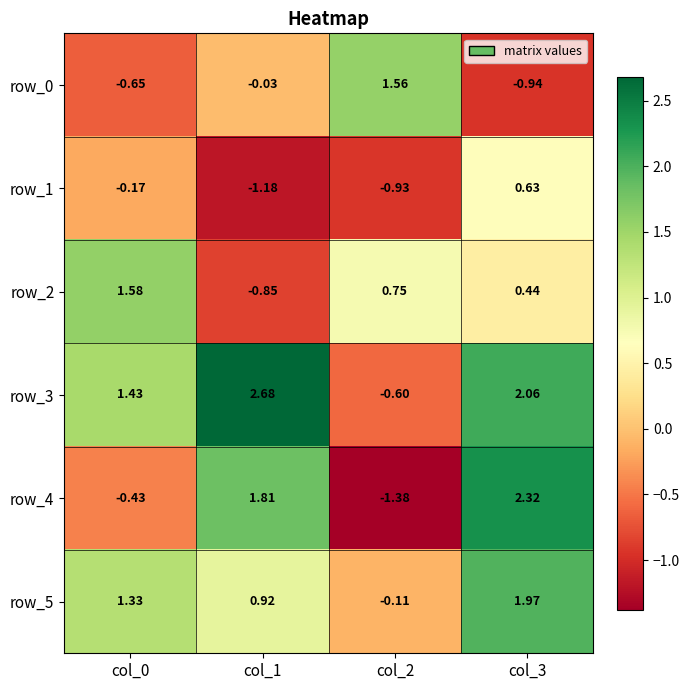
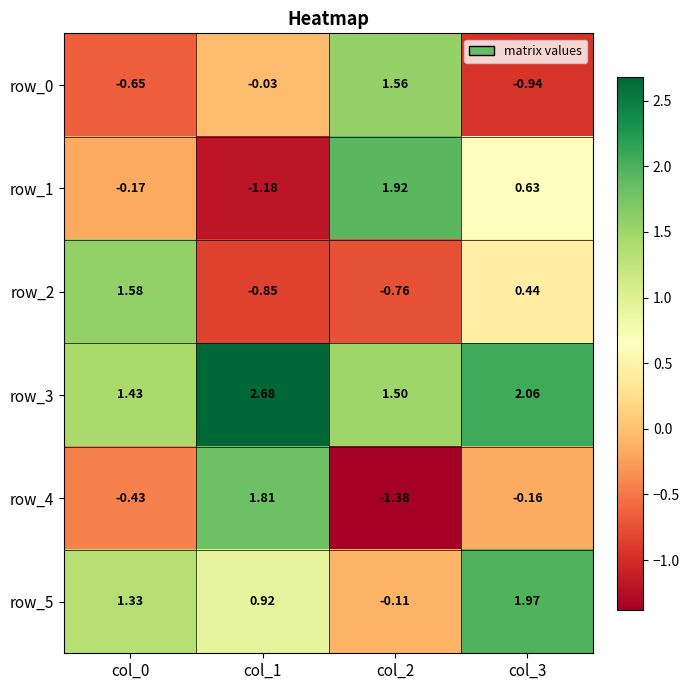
row_1, col_2: -0.93 -> 1.92
row_2, col_2: 0.75 -> -0.76
row_3, col_2: -0.60 -> 1.50
row_4, col_3: 2.32 -> -0.16
